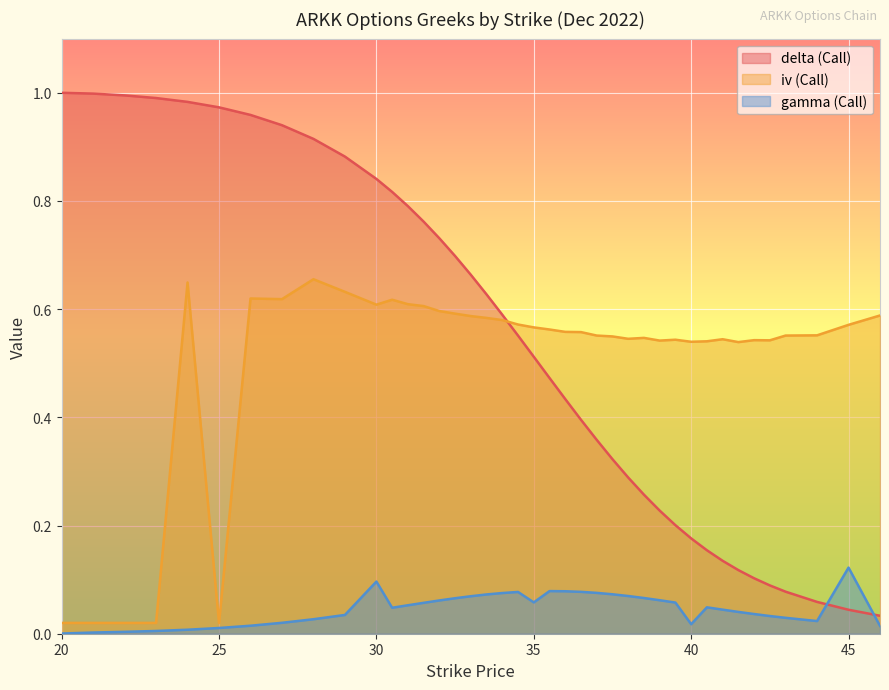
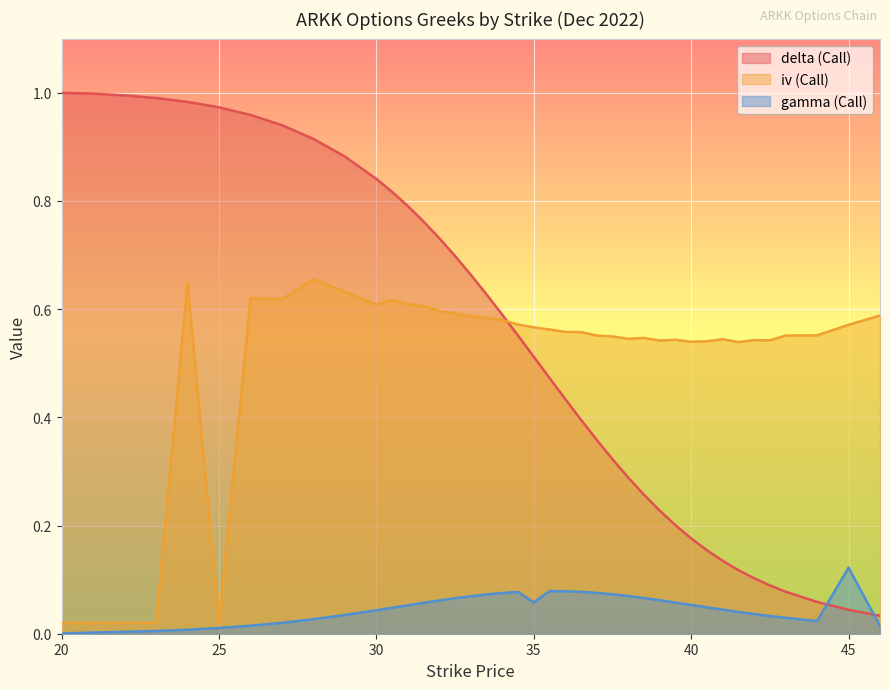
gamma (Call), 30: 0.10 -> 0.04
gamma (Call), 40: 0.02 -> 0.05
